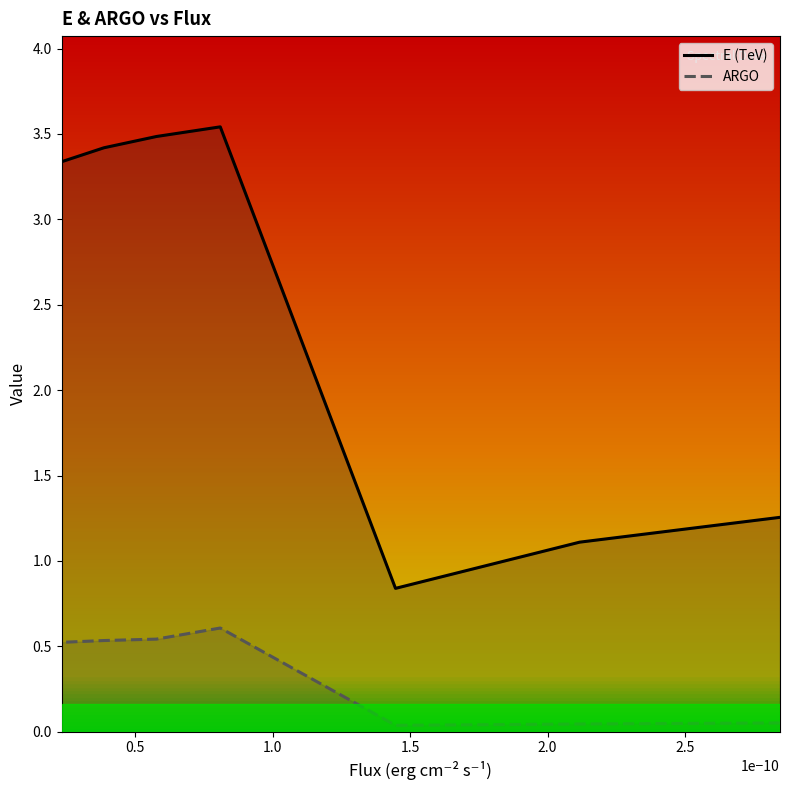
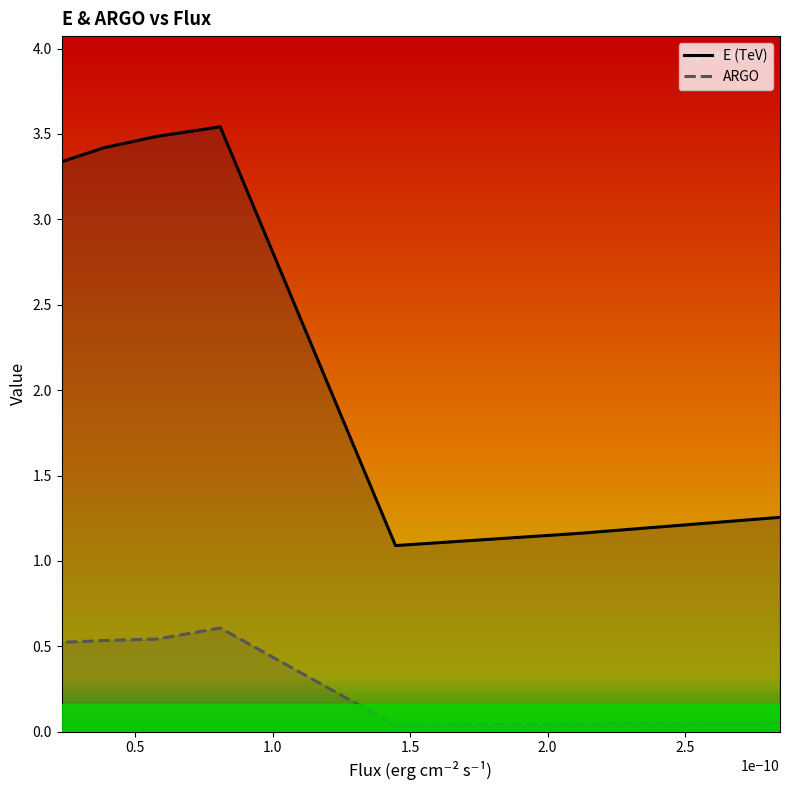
E (TeV), 1.5: 0.84 -> 1.09
E (TeV), 2.0: 1.11 -> 1.16
